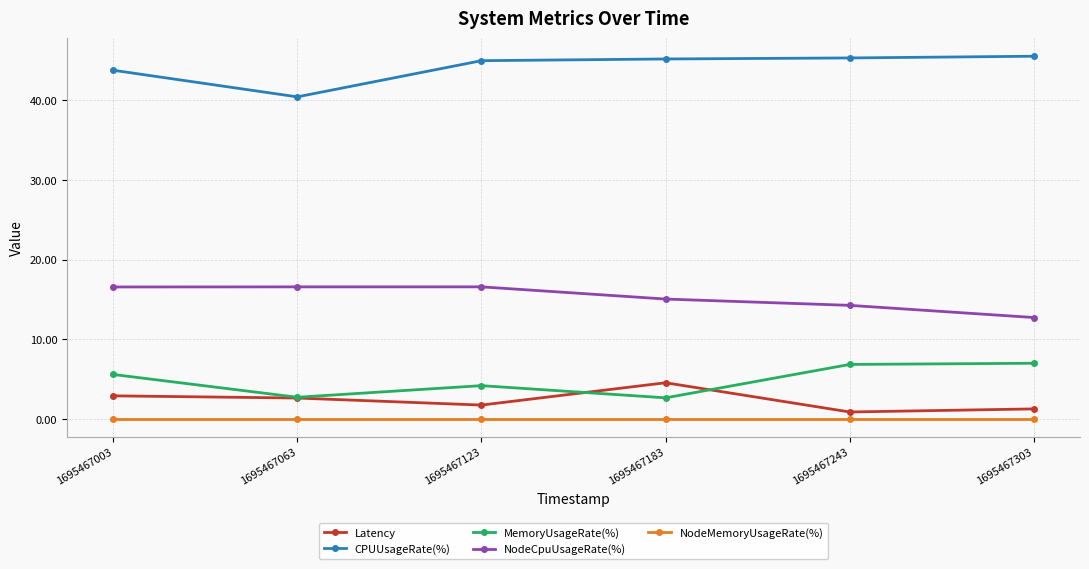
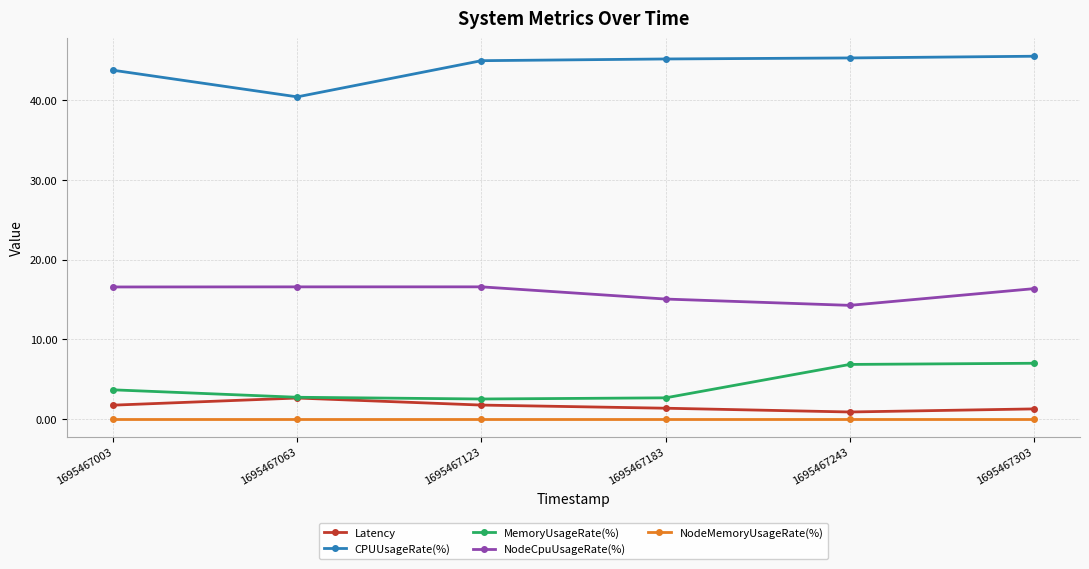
Latency, 1695467003: 3 -> 2
MemoryUsageRate(%), 1695467003: 6 -> 4
MemoryUsageRate(%), 1695467123: 4 -> 2
Latency, 1695467183: 5 -> 1
NodeCpuUsageRate(%), 1695467303: 13 -> 16
